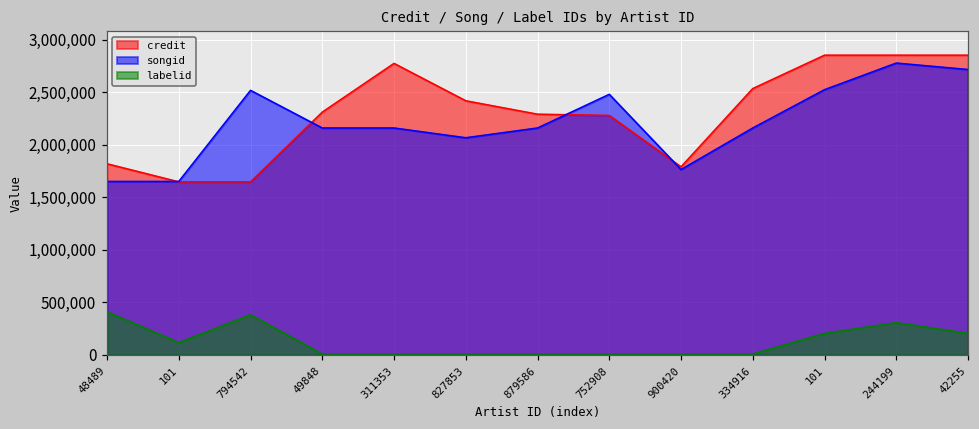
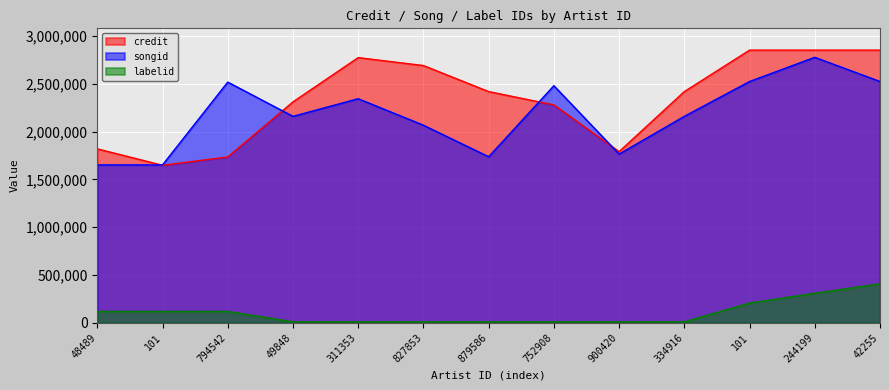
labelid, 48489: 400,000 -> 100,000
credit, 794542: 1,600,000 -> 1,700,000
labelid, 794542: 400,000 -> 100,000
songid, 311353: 2,200,000 -> 2,300,000
credit, 827853: 2,400,000 -> 2,700,000
credit, 879586: 2,300,000 -> 2,400,000
songid, 879586: 2,200,000 -> 1,700,000
credit, 334916: 2,500,000 -> 2,400,000
songid, 42255: 2,700,000 -> 2,500,000
labelid, 42255: 200,000 -> 400,000
